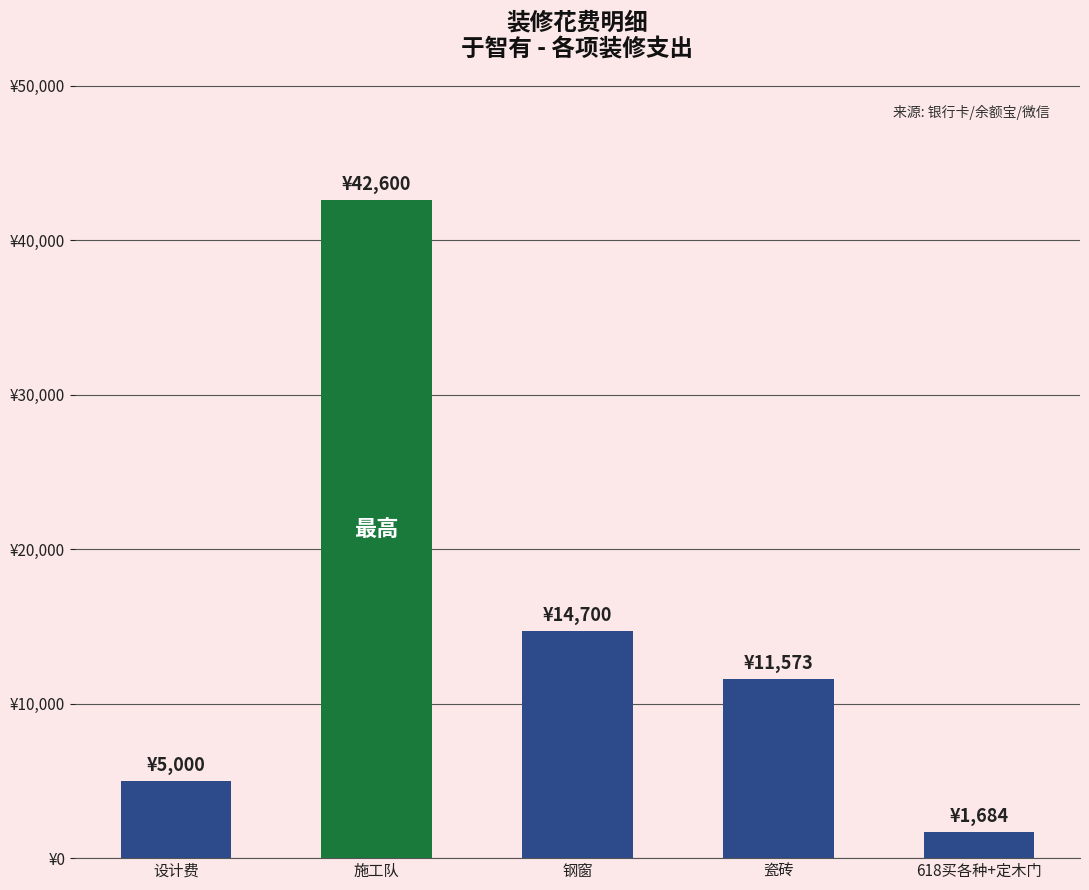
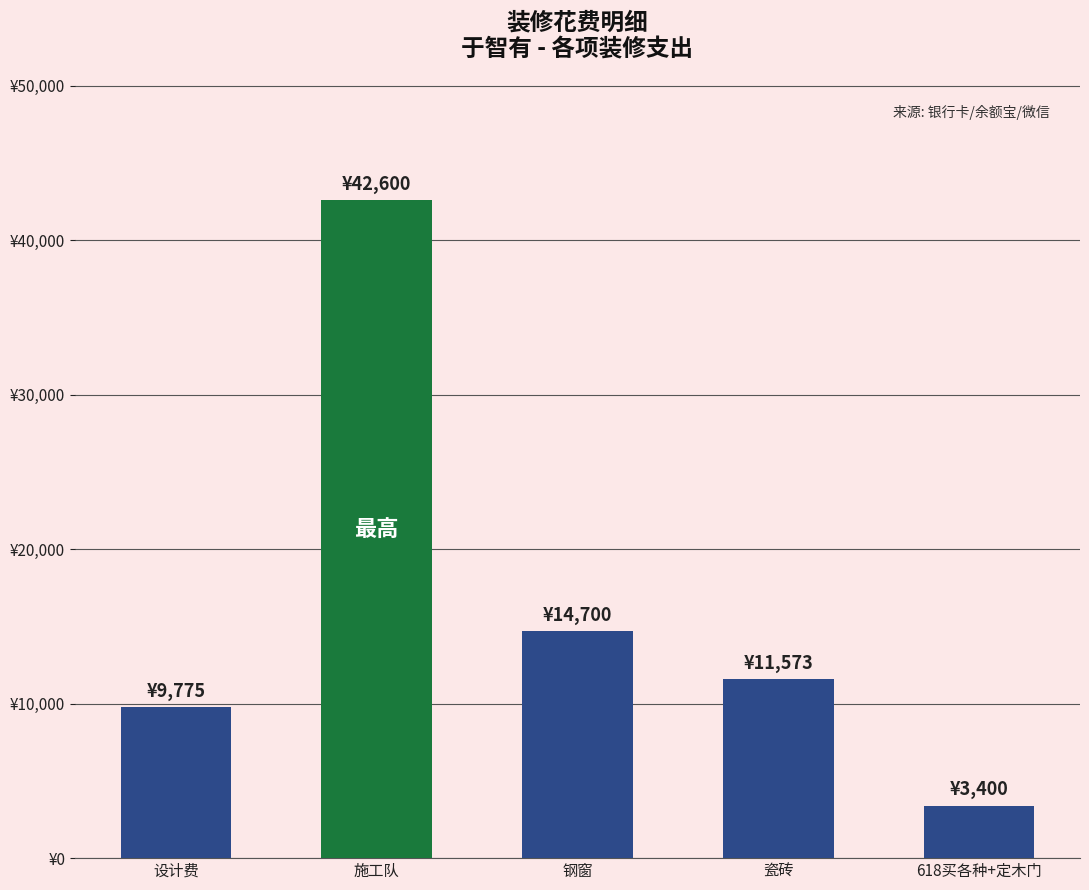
设计费: ¥5,000 -> ¥9,775
618买各种+定木门: ¥1,684 -> ¥3,400
